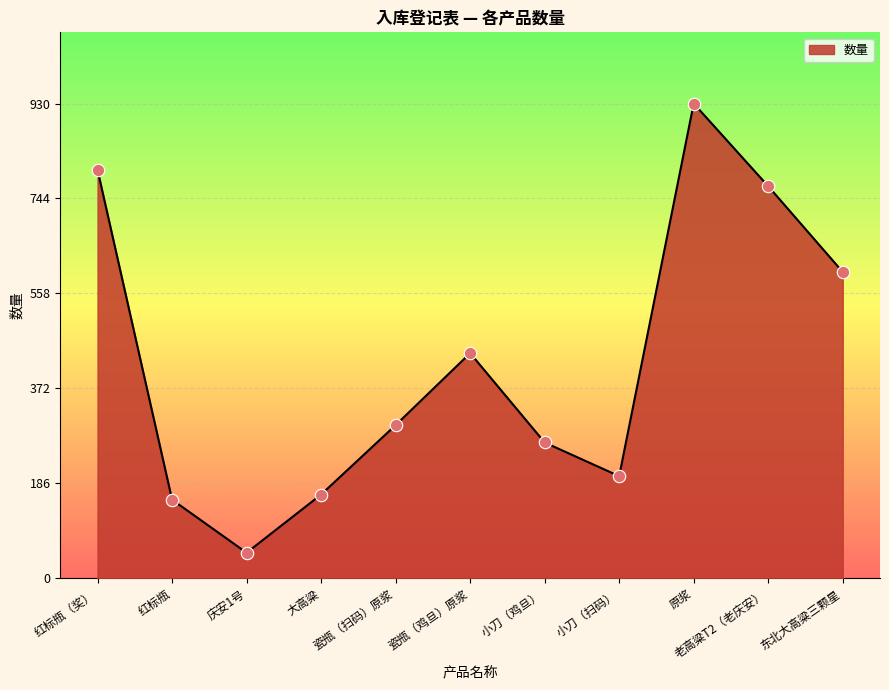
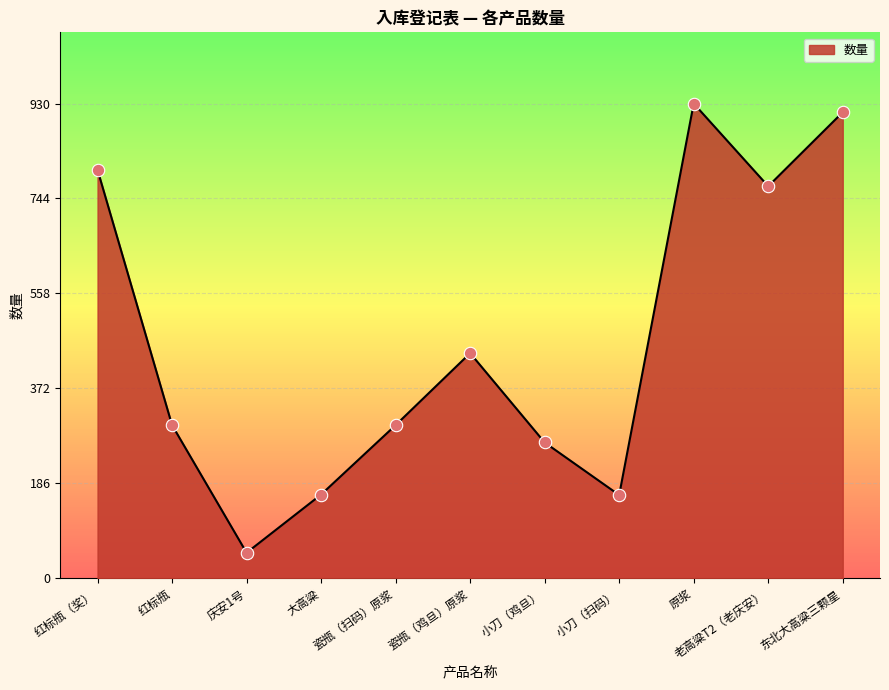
红标瓶: 150 -> 300
小刀（扫码）: 200 -> 160
东北大高粱三颗星: 600 -> 910
